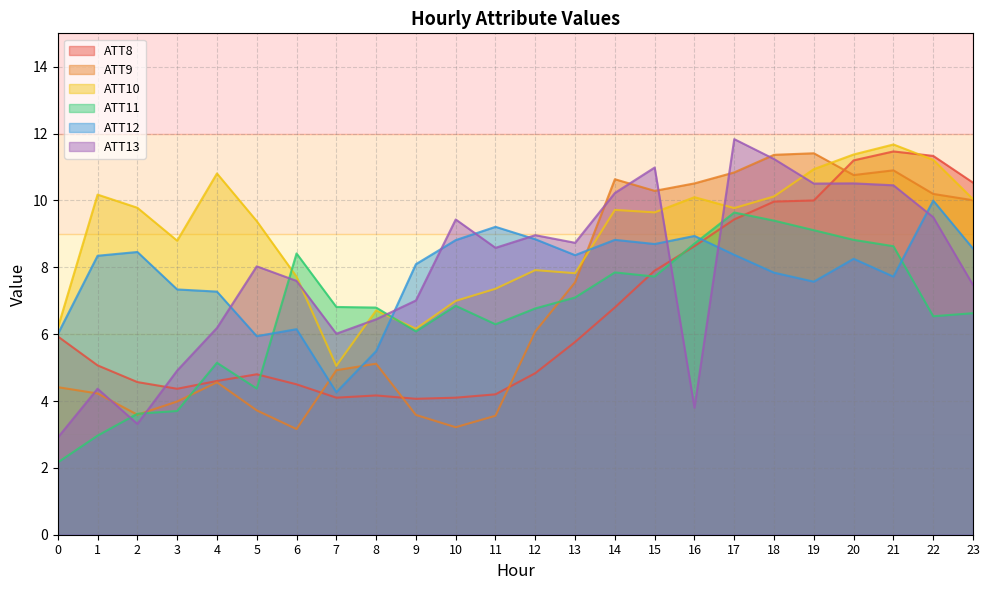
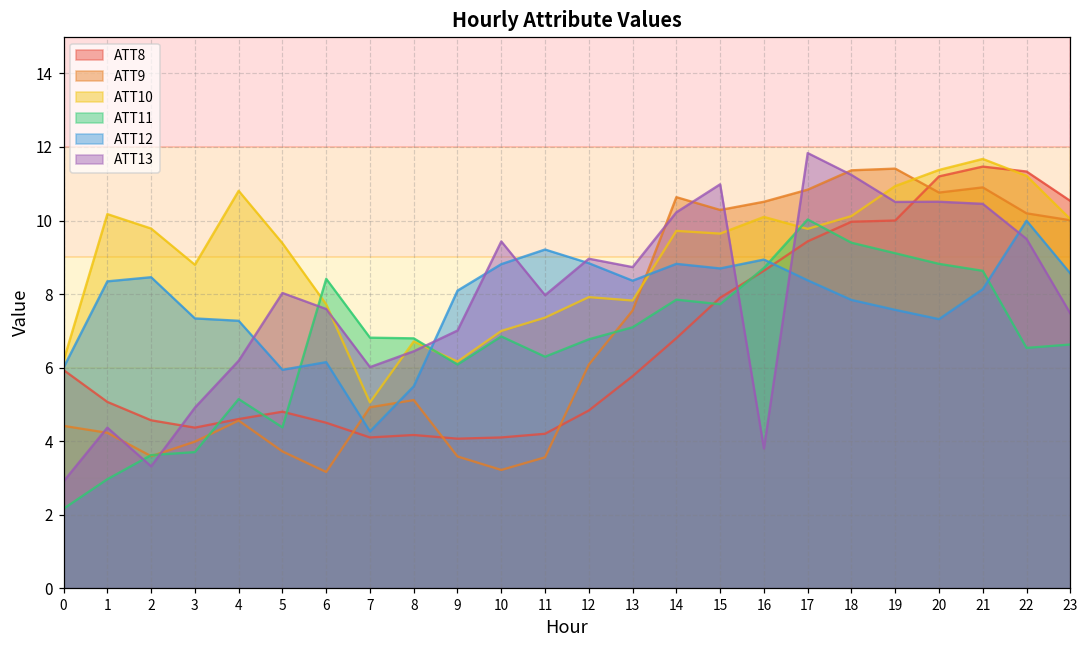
ATT13, 11: 8.6 -> 8.0
ATT11, 17: 9.6 -> 10.0
ATT12, 20: 8.3 -> 7.3
ATT12, 21: 7.7 -> 8.1
